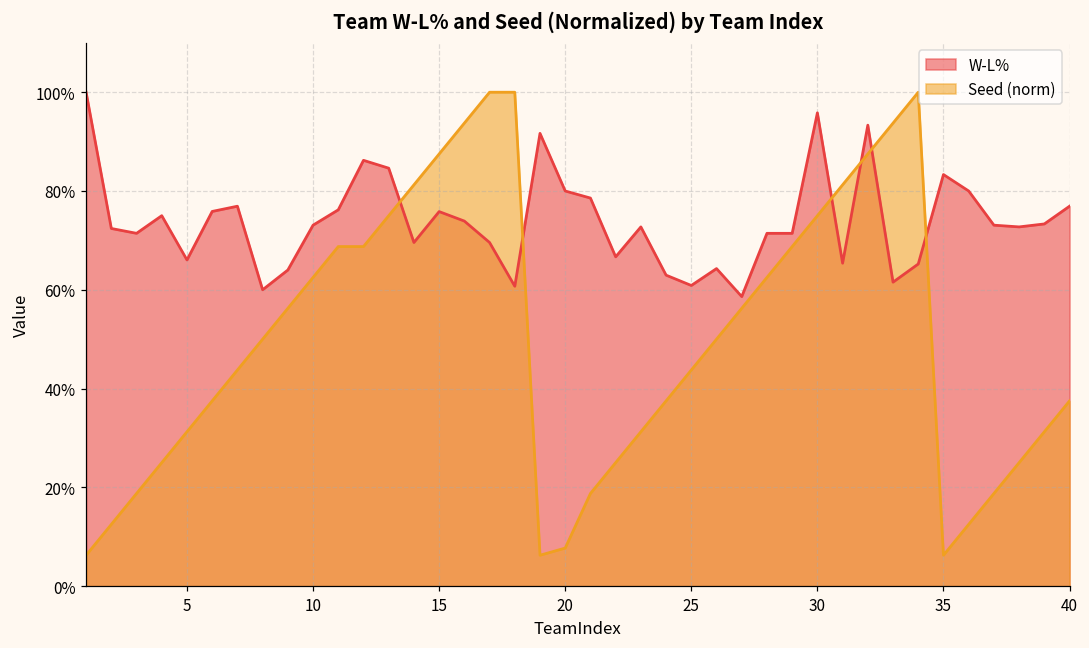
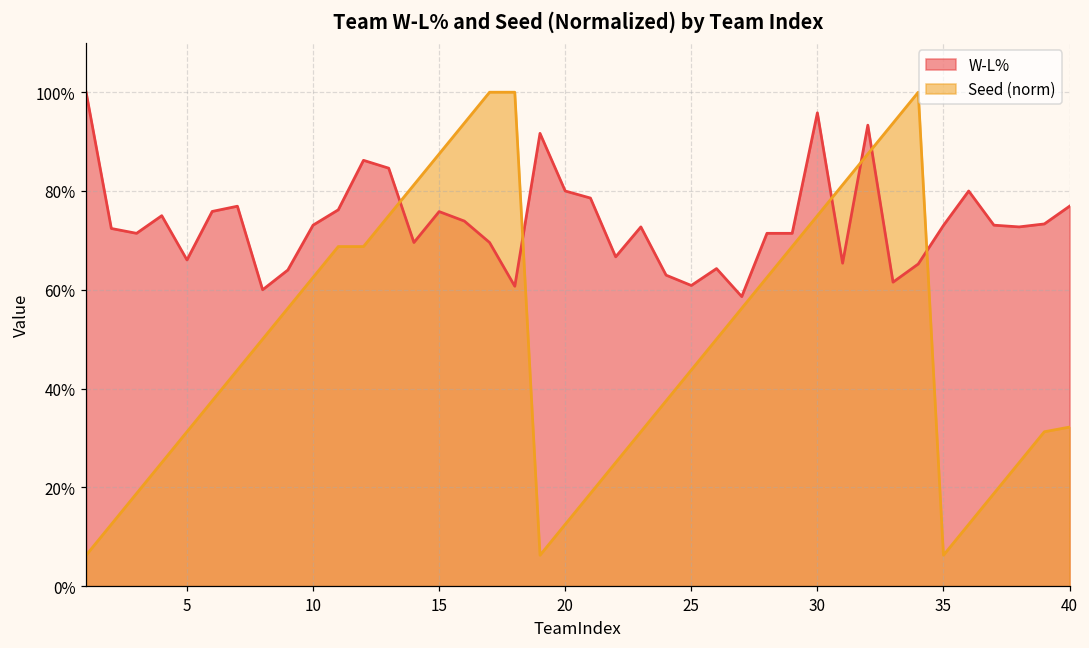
Seed (norm), 20: 8% -> 13%
W-L%, 35: 83% -> 73%
Seed (norm), 40: 38% -> 32%
